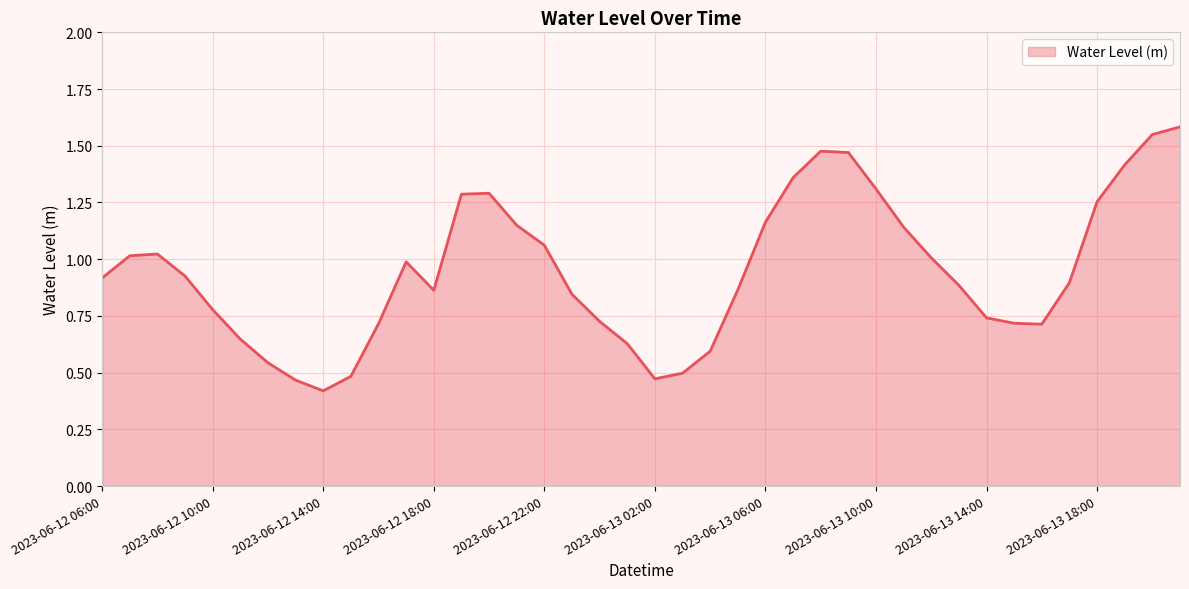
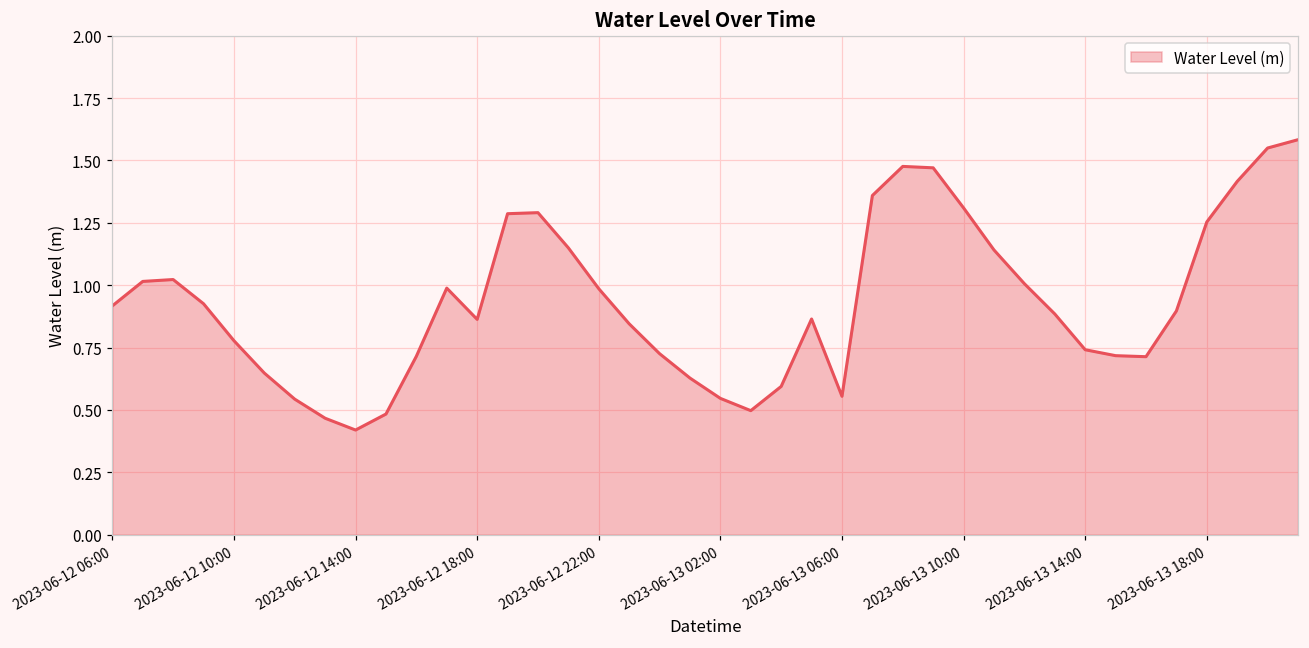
2023-06-12 22:00: 1.06 -> 0.99
2023-06-13 02:00: 0.47 -> 0.55
2023-06-13 06:00: 1.16 -> 0.55
